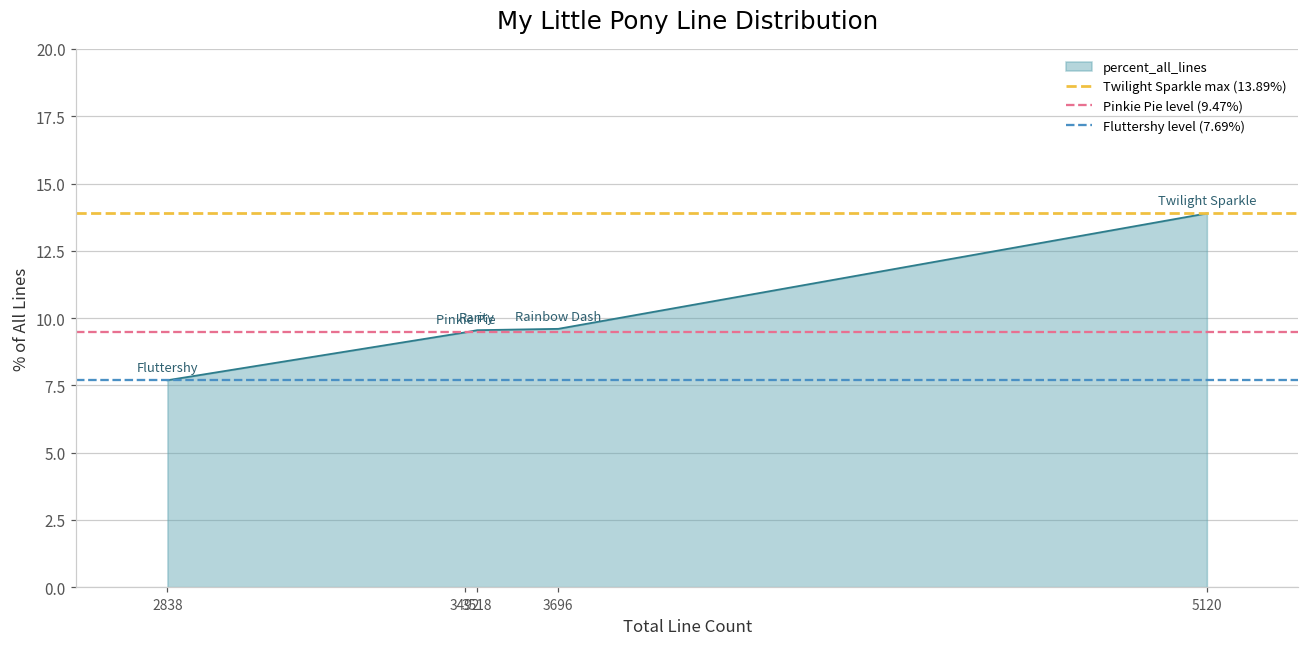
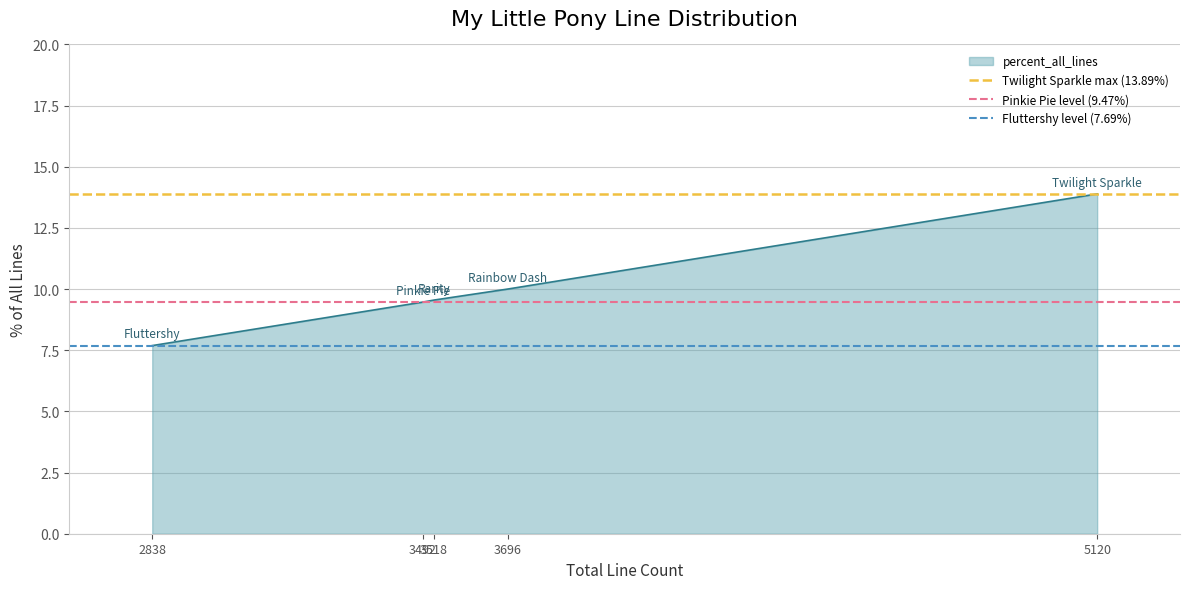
3696: 9.6 -> 10.0
